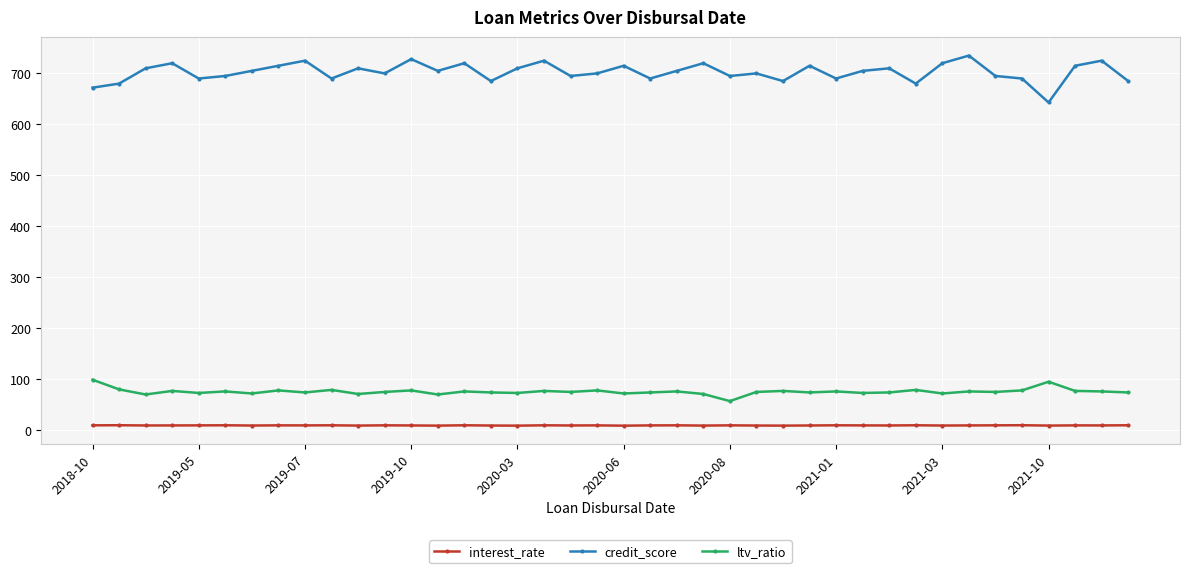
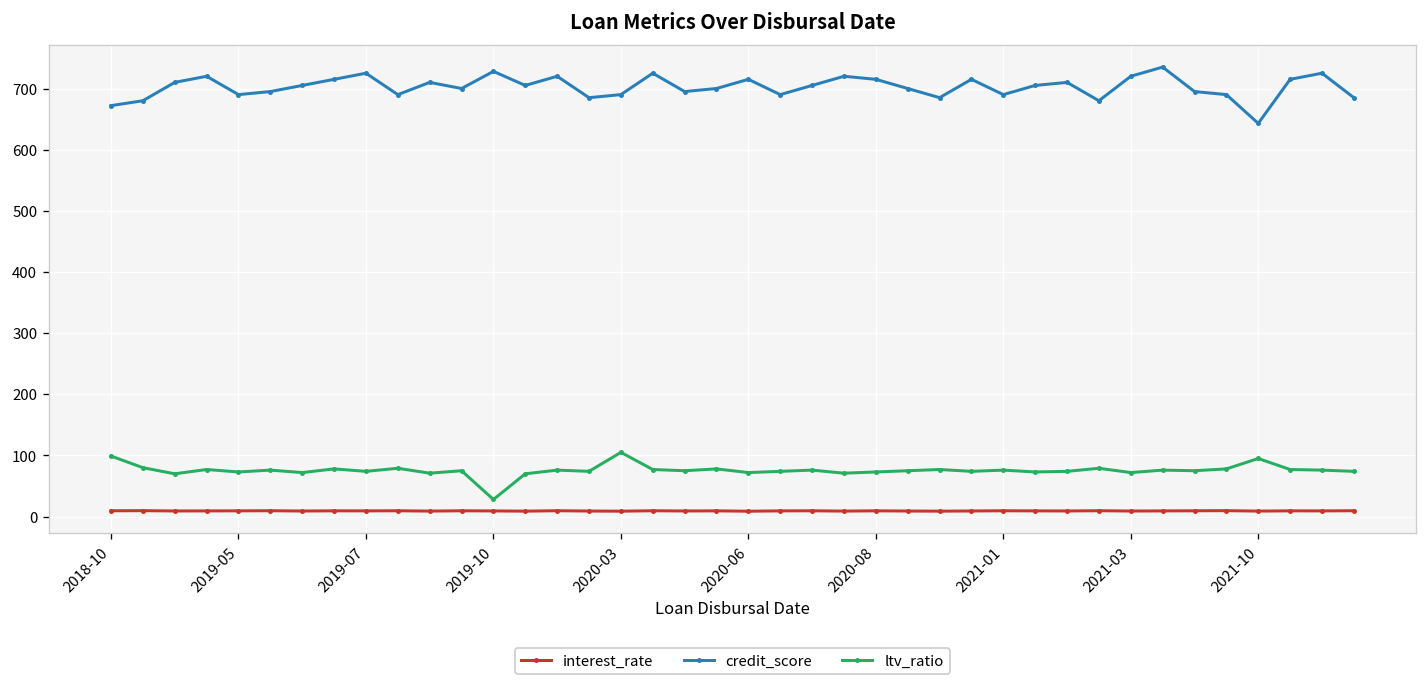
ltv_ratio, 2019-10: 80 -> 30
credit_score, 2020-03: 710 -> 690
ltv_ratio, 2020-03: 70 -> 110
credit_score, 2020-08: 700 -> 720
ltv_ratio, 2020-08: 60 -> 70
